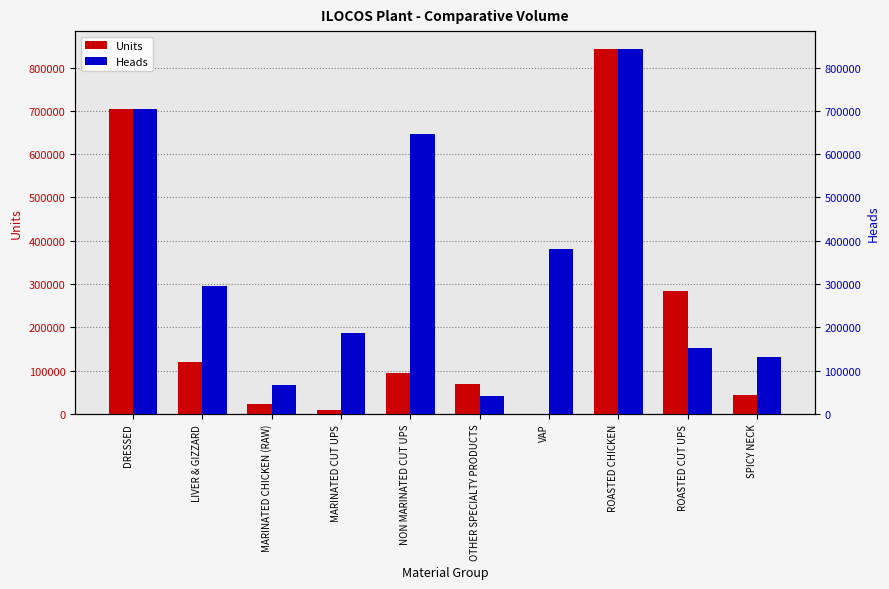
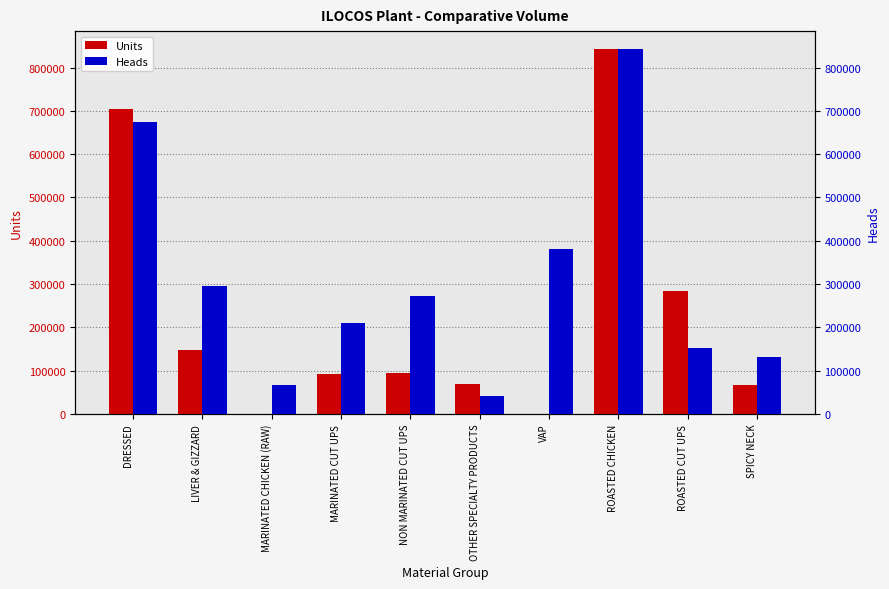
Units, LIVER & GIZZARD: 120000 -> 150000
Units, MARINATED CHICKEN (RAW): 20000 -> 0
Units, MARINATED CUT UPS: 10000 -> 90000
Units, SPICY NECK: 40000 -> 70000
Heads, DRESSED: 700000 -> 670000
Heads, MARINATED CUT UPS: 190000 -> 210000
Heads, NON MARINATED CUT UPS: 650000 -> 270000
